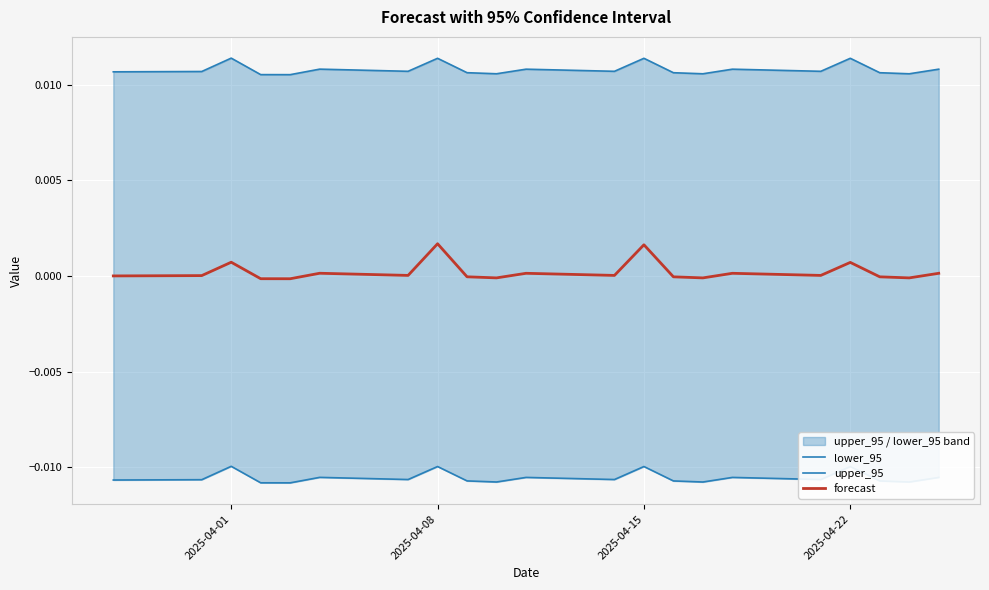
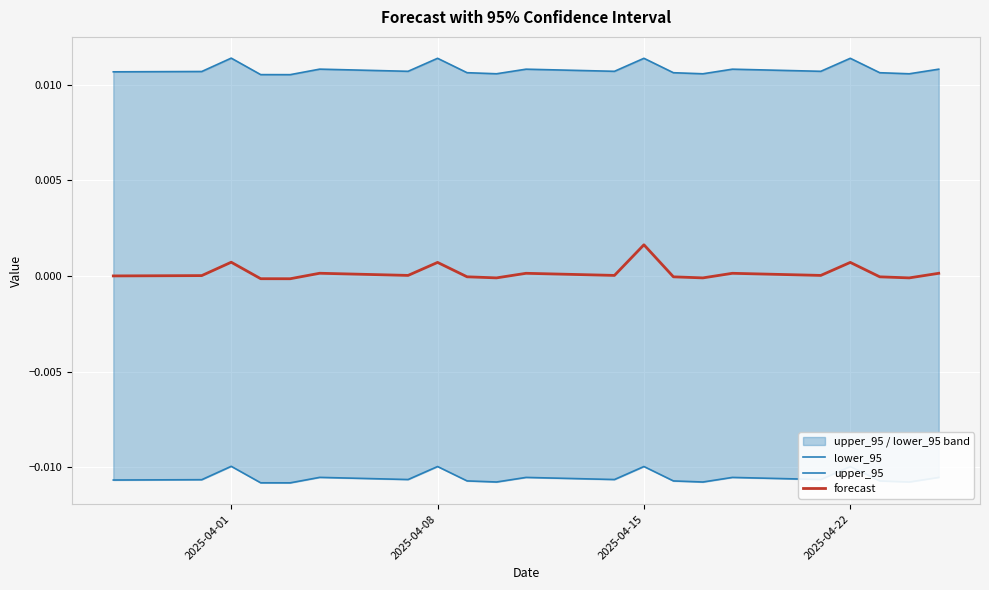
forecast, 2025-04-08: 0.0017 -> 0.0007
